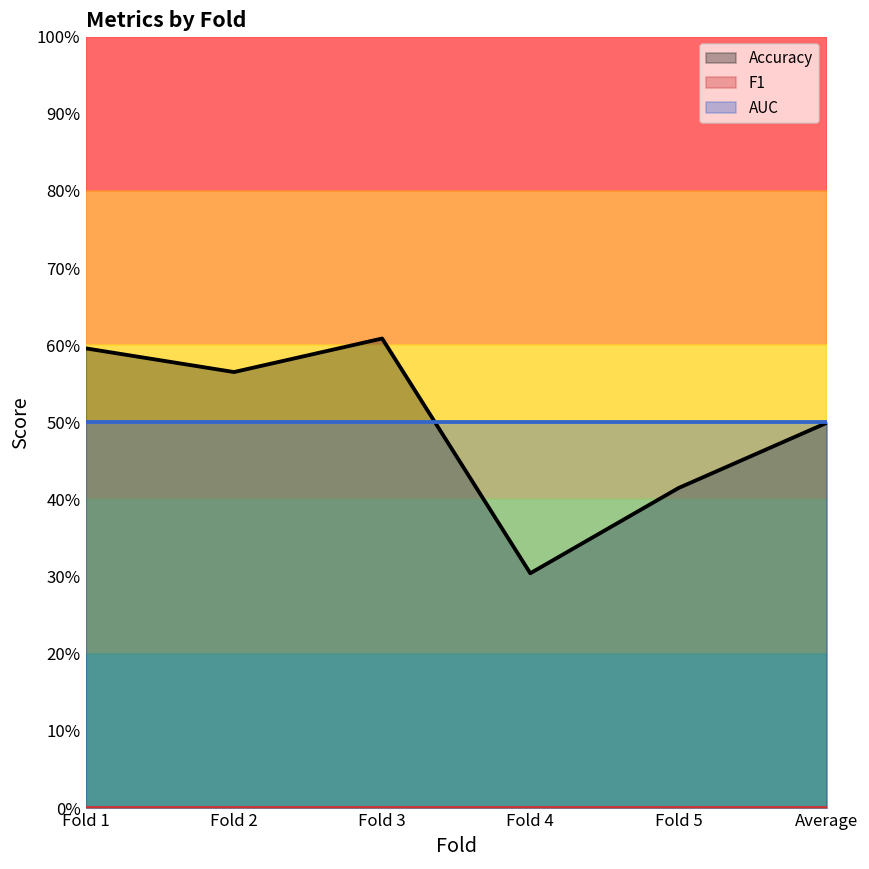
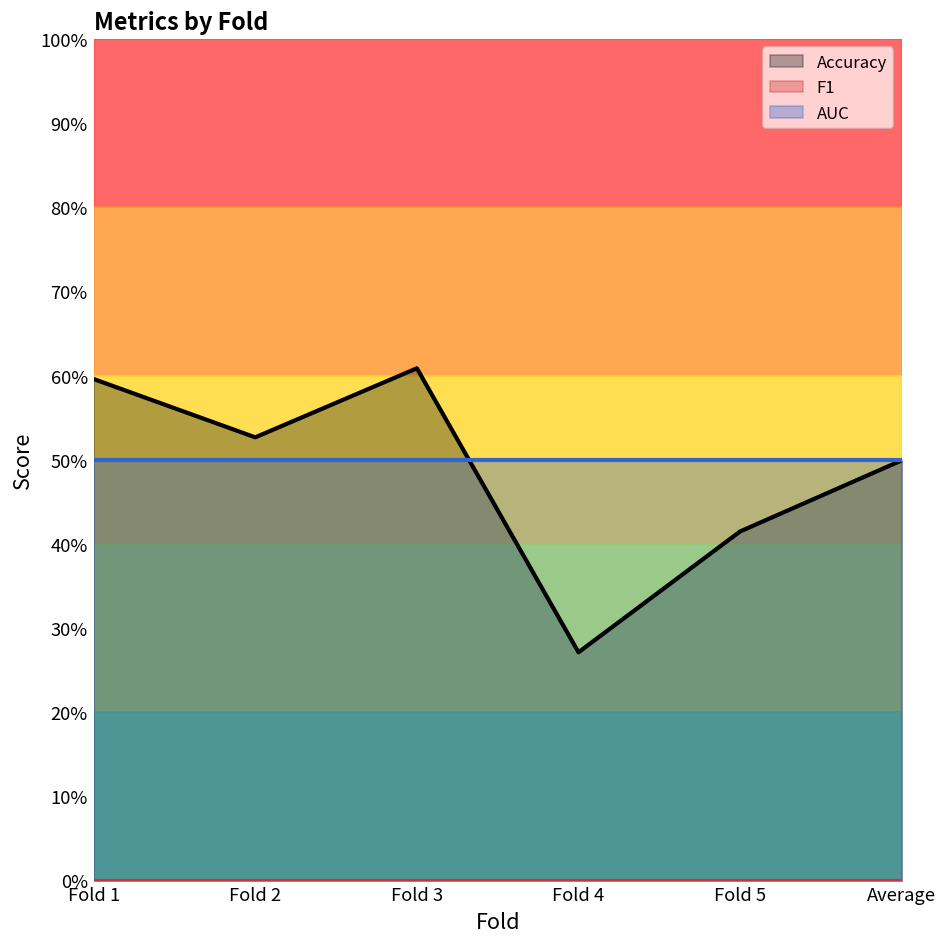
Accuracy, Fold 2: 57% -> 53%
Accuracy, Fold 4: 30% -> 27%
